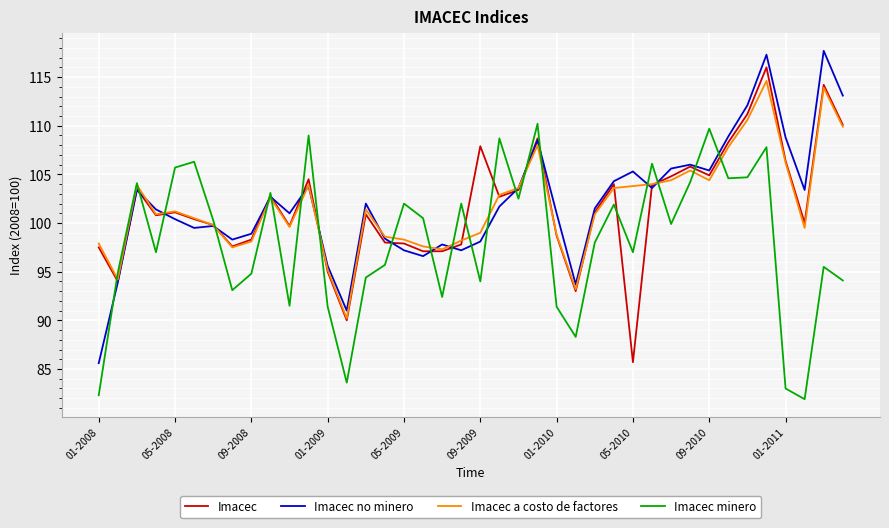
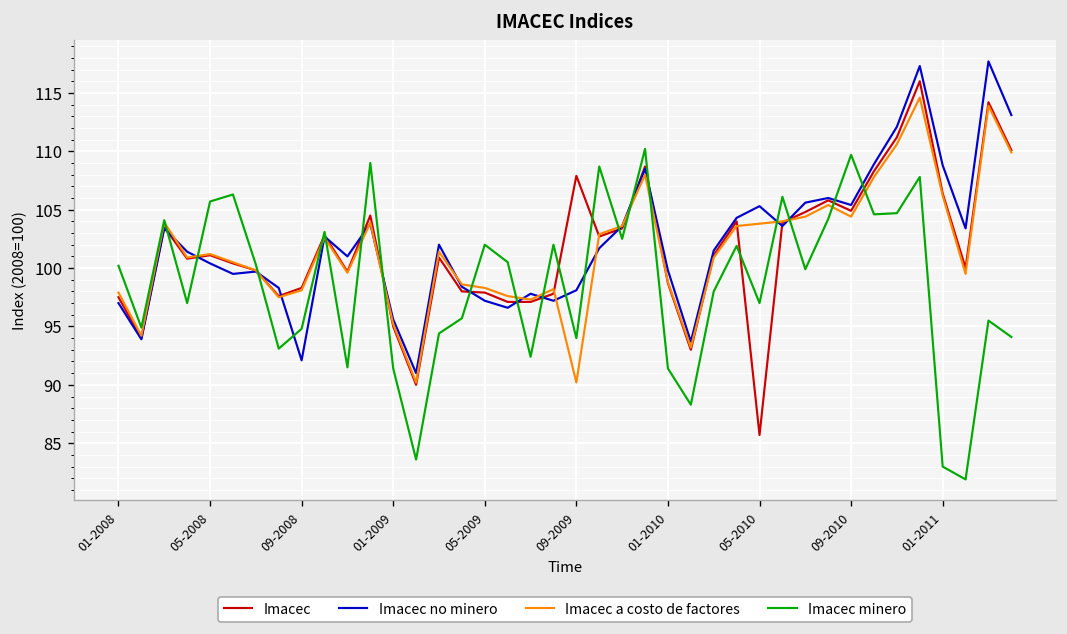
Imacec no minero, 01-2008: 86 -> 97
Imacec minero, 01-2008: 82 -> 100
Imacec no minero, 09-2008: 99 -> 92
Imacec a costo de factores, 09-2009: 99 -> 90
Imacec no minero, 01-2010: 101 -> 100
